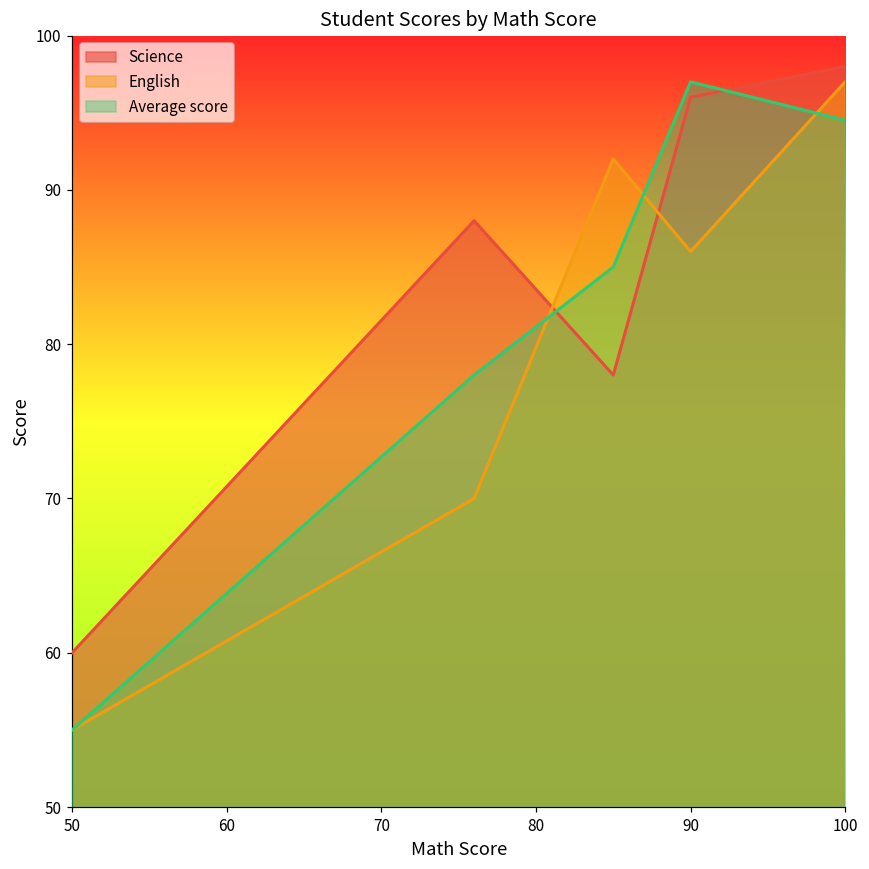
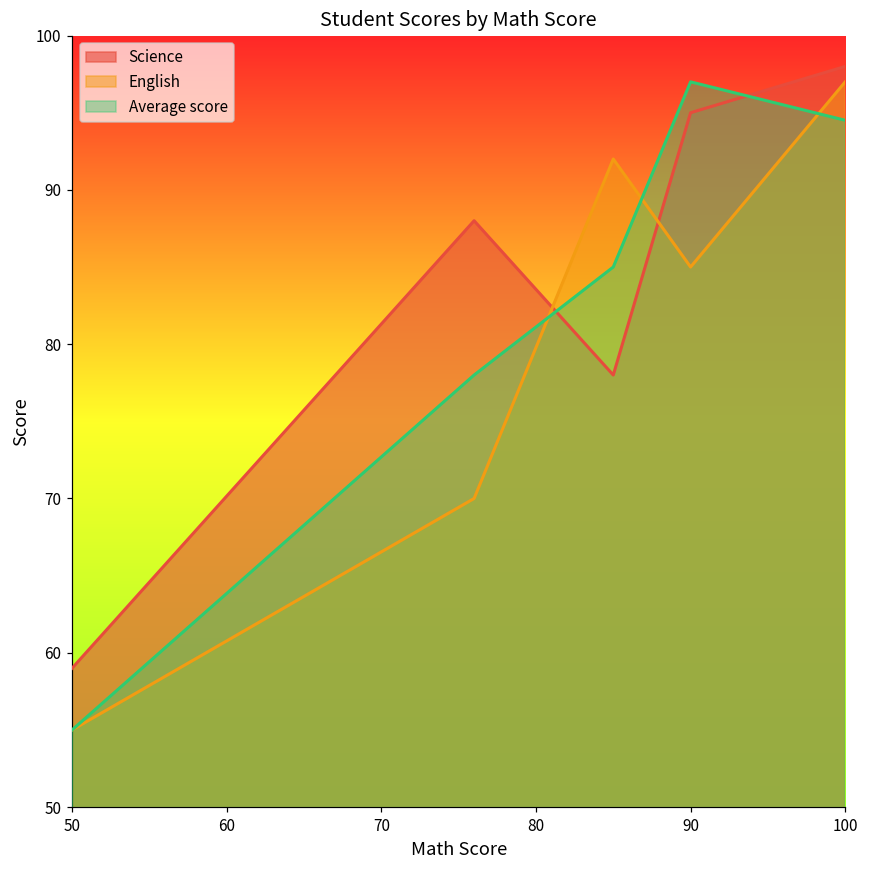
Science, 50: 60 -> 59
Science, 90: 96 -> 95
English, 90: 86 -> 85
